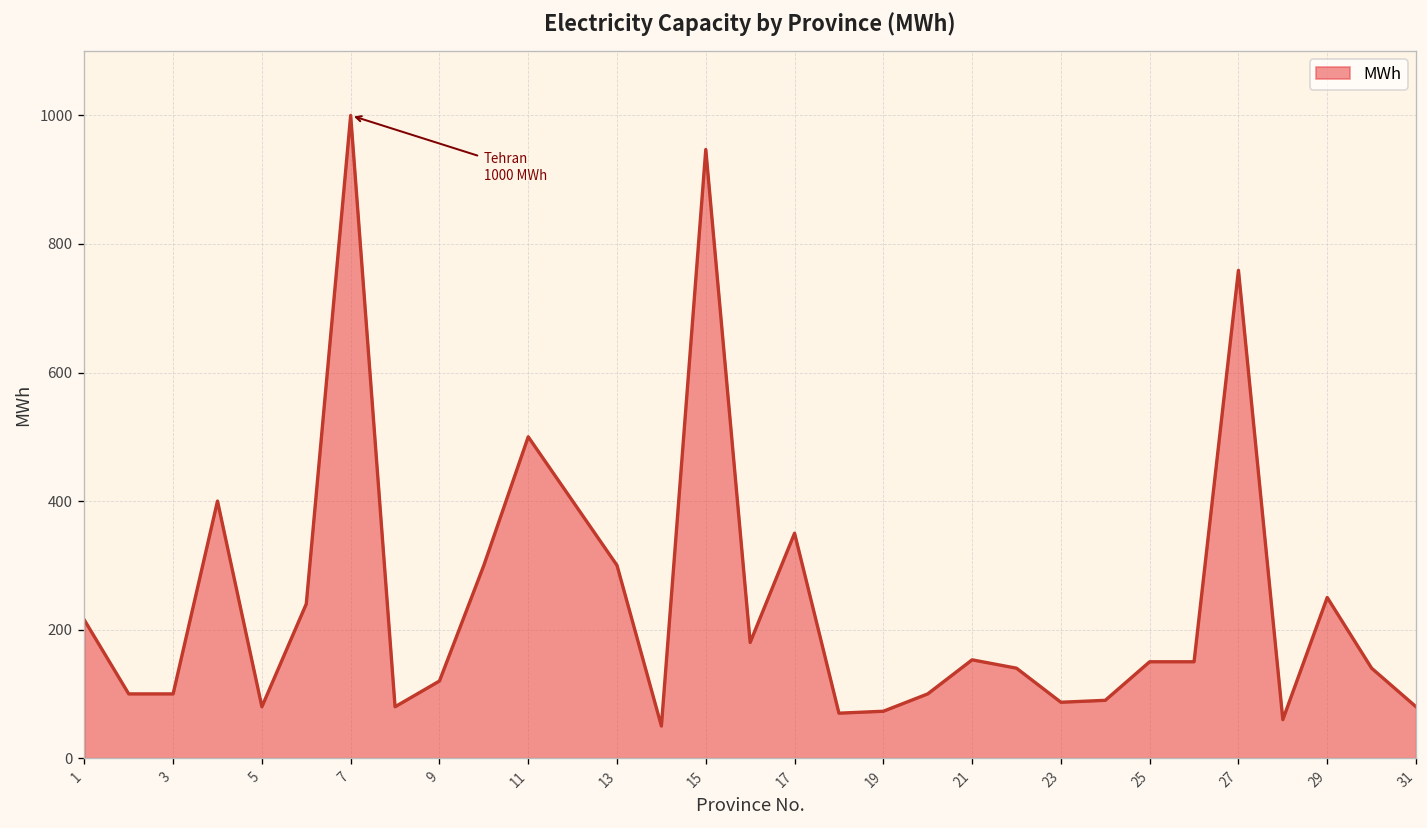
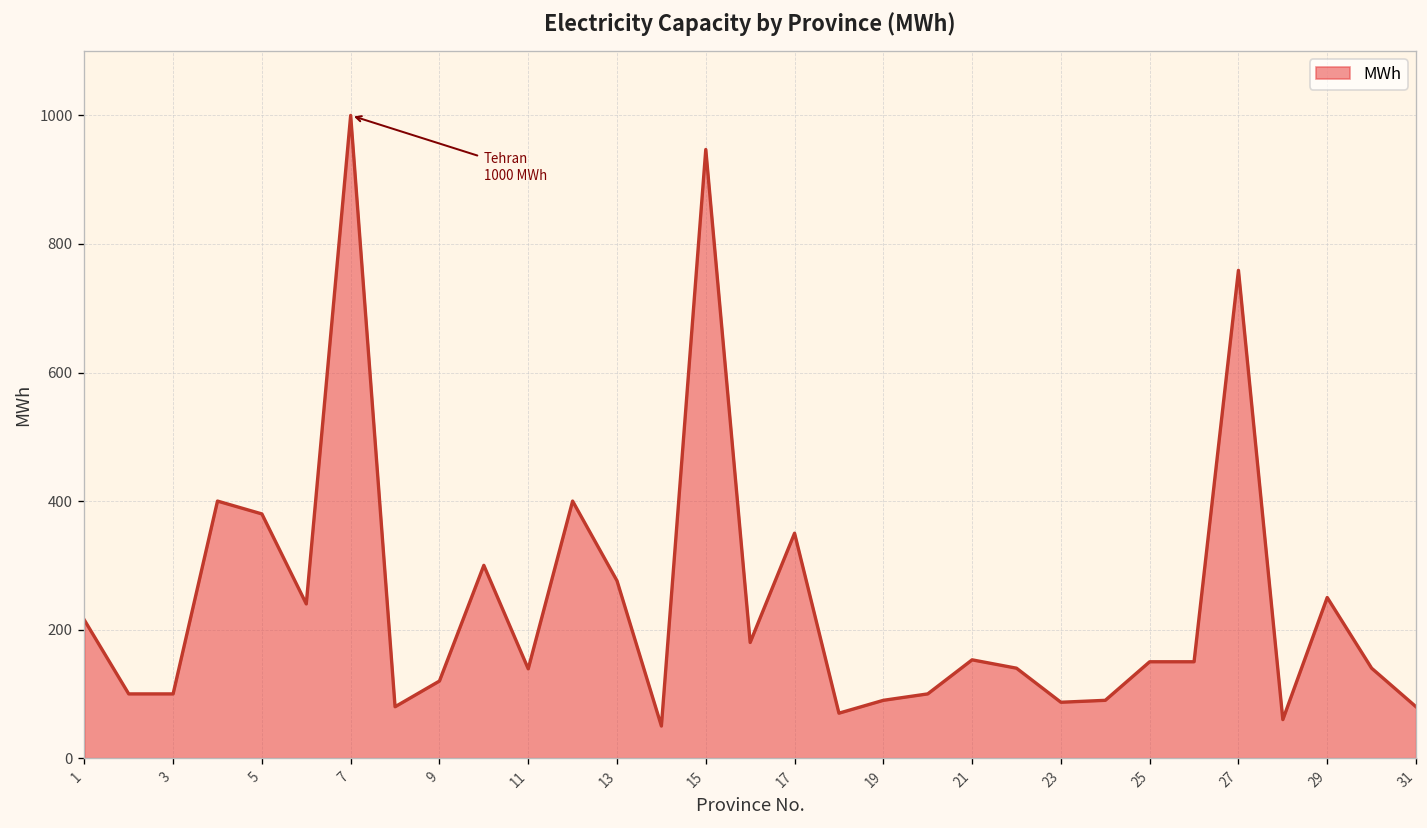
5: 80 -> 380
11: 500 -> 140
13: 300 -> 280
19: 70 -> 90
